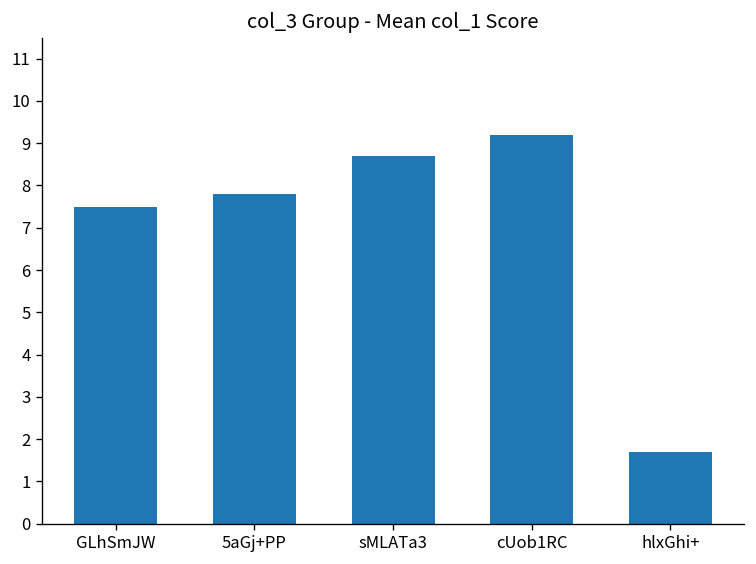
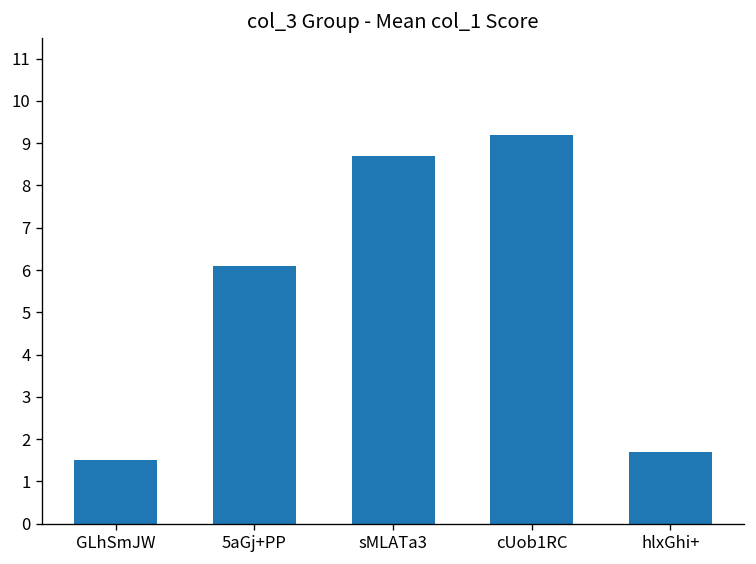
GLhSmJW: 7.5 -> 1.5
5aGj+PP: 7.8 -> 6.1
